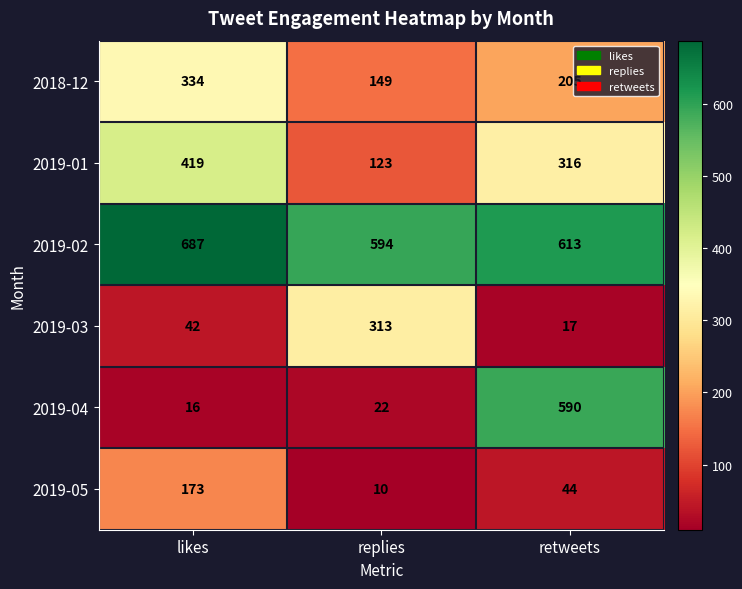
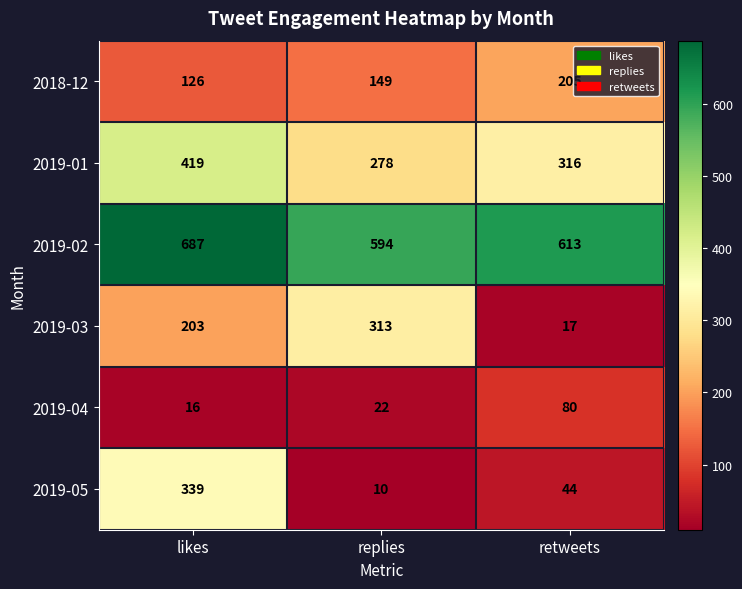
2018-12, likes: 334 -> 126
2019-01, replies: 123 -> 278
2019-03, likes: 42 -> 203
2019-04, retweets: 590 -> 80
2019-05, likes: 173 -> 339
